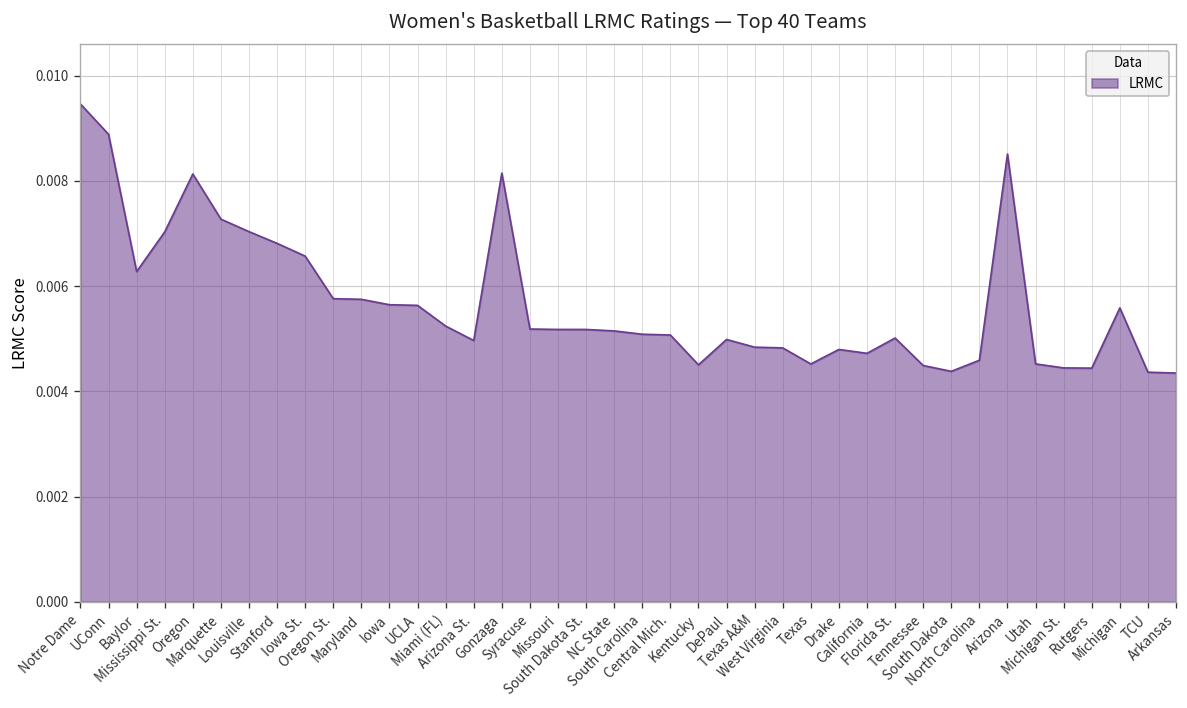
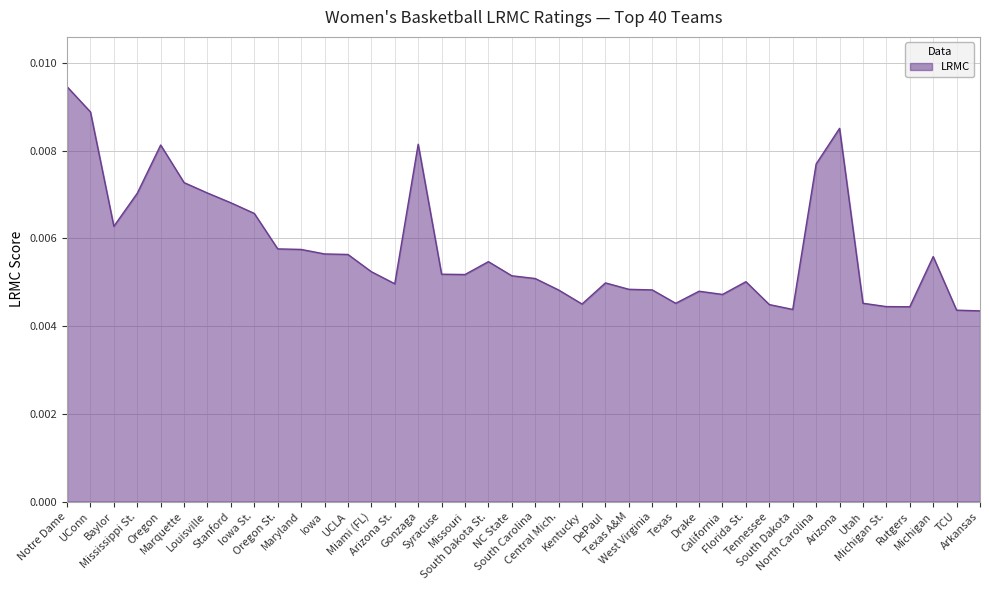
South Dakota St.: 0.0052 -> 0.0055
Central Mich.: 0.0051 -> 0.0048
North Carolina: 0.0046 -> 0.0077
